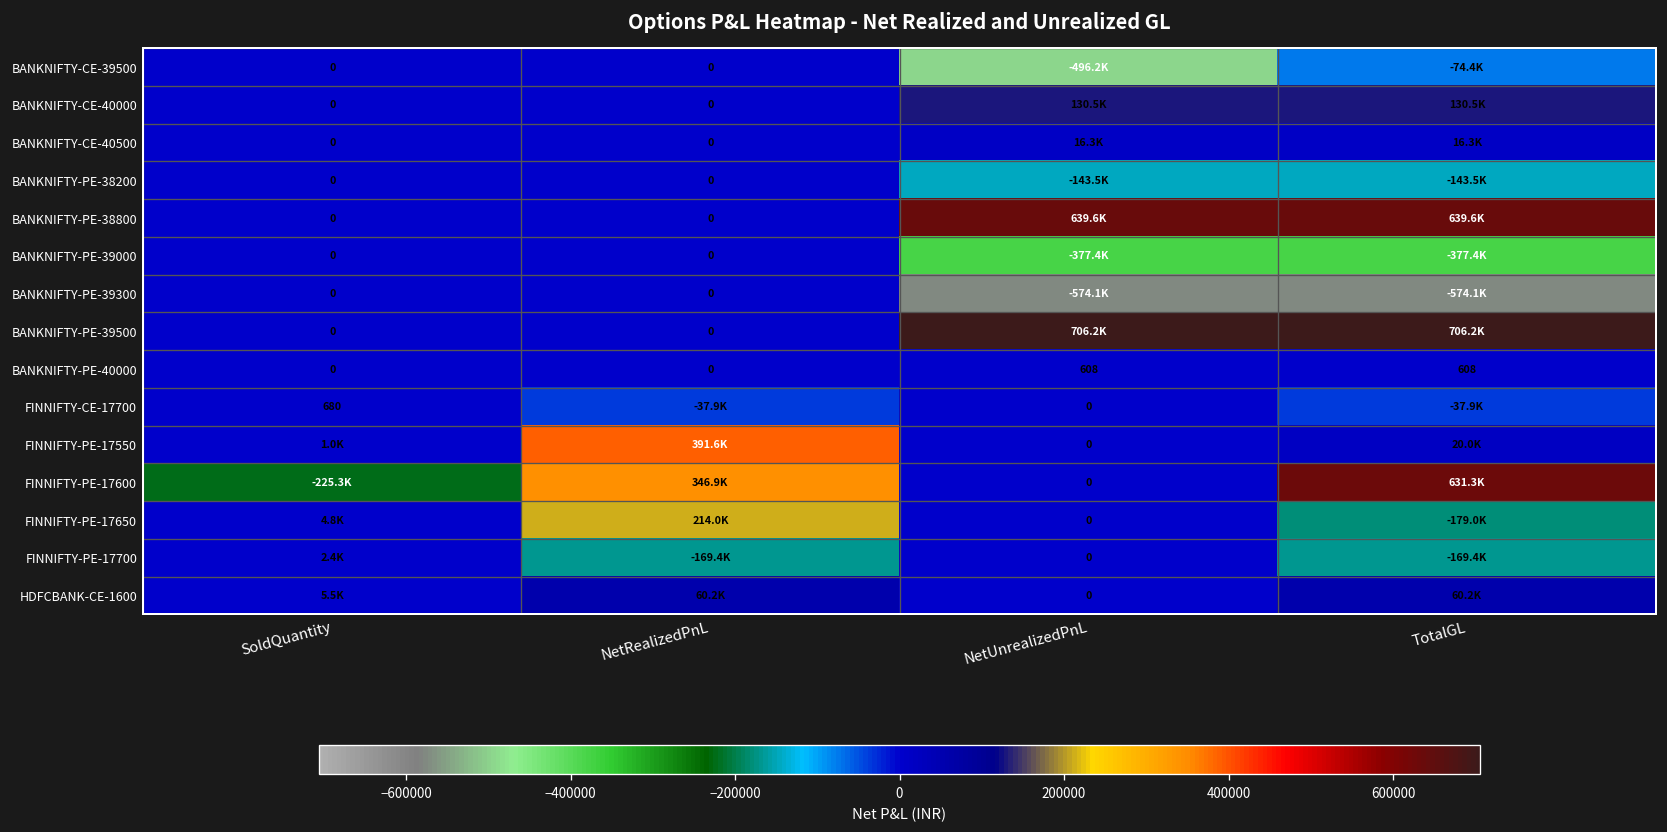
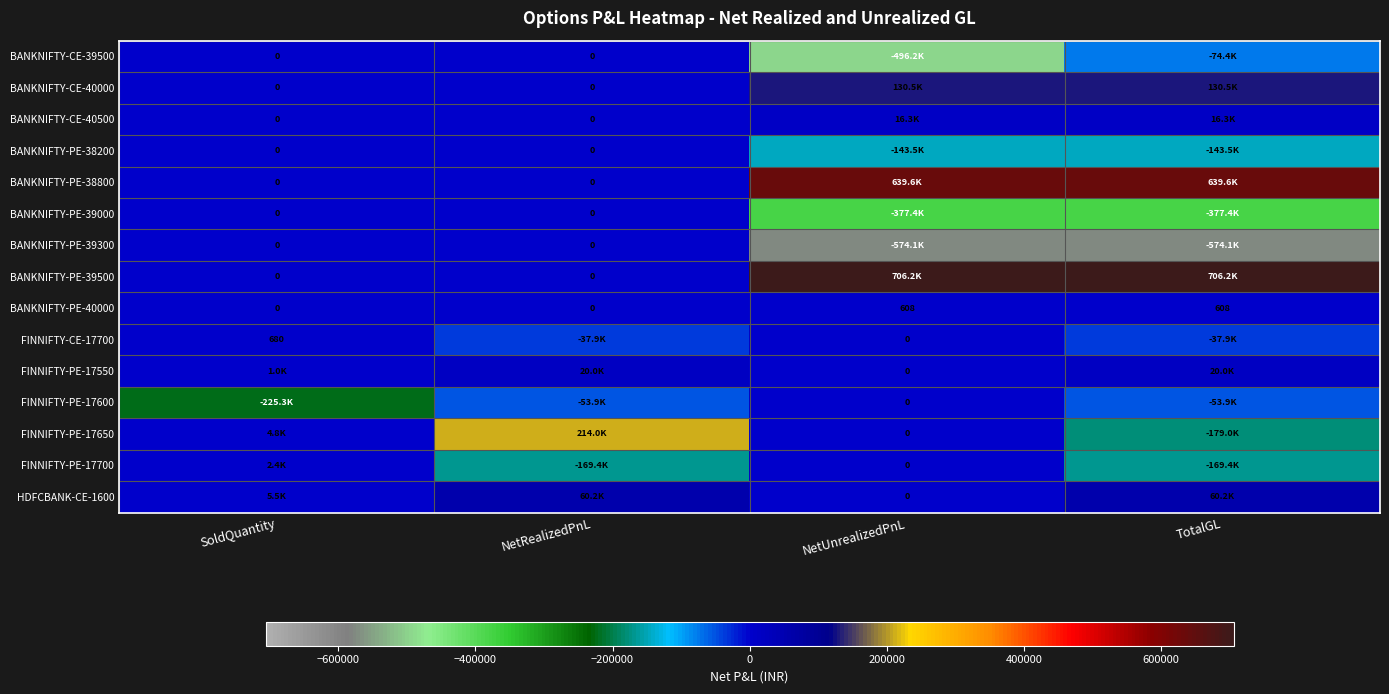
FINNIFTY-PE-17550, NetRealizedPnL: 391.6K -> 20.0K
FINNIFTY-PE-17600, NetRealizedPnL: 346.9K -> -53.9K
FINNIFTY-PE-17600, TotalGL: 631.3K -> -53.9K
